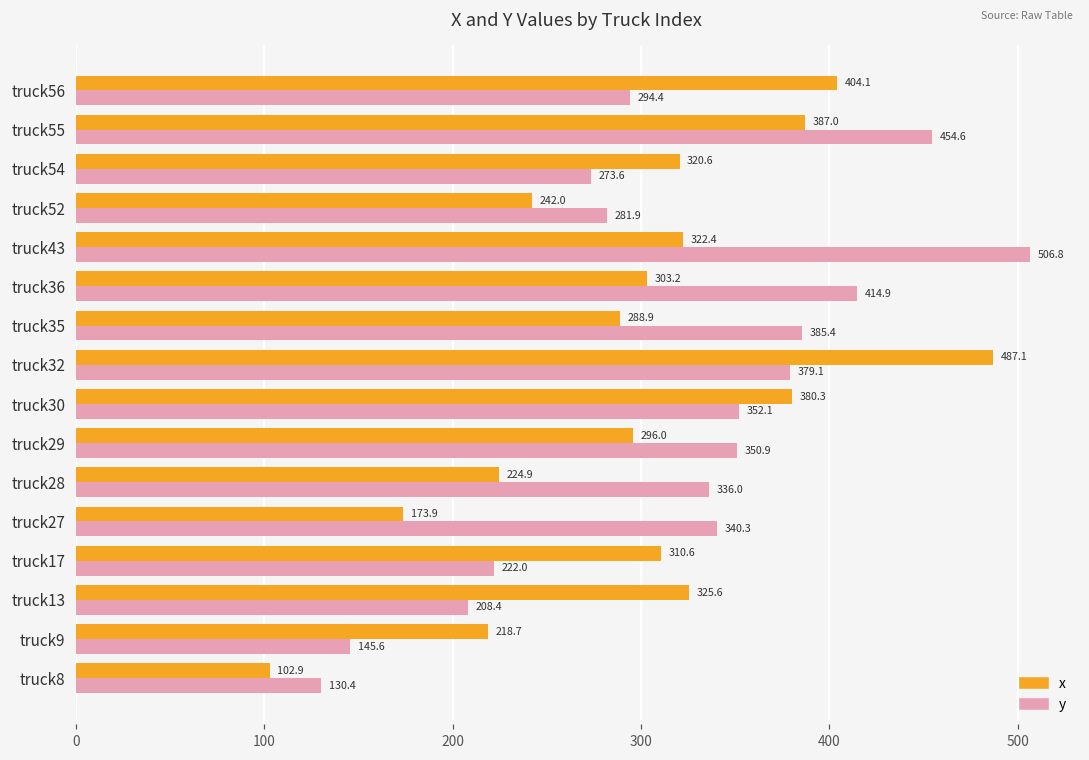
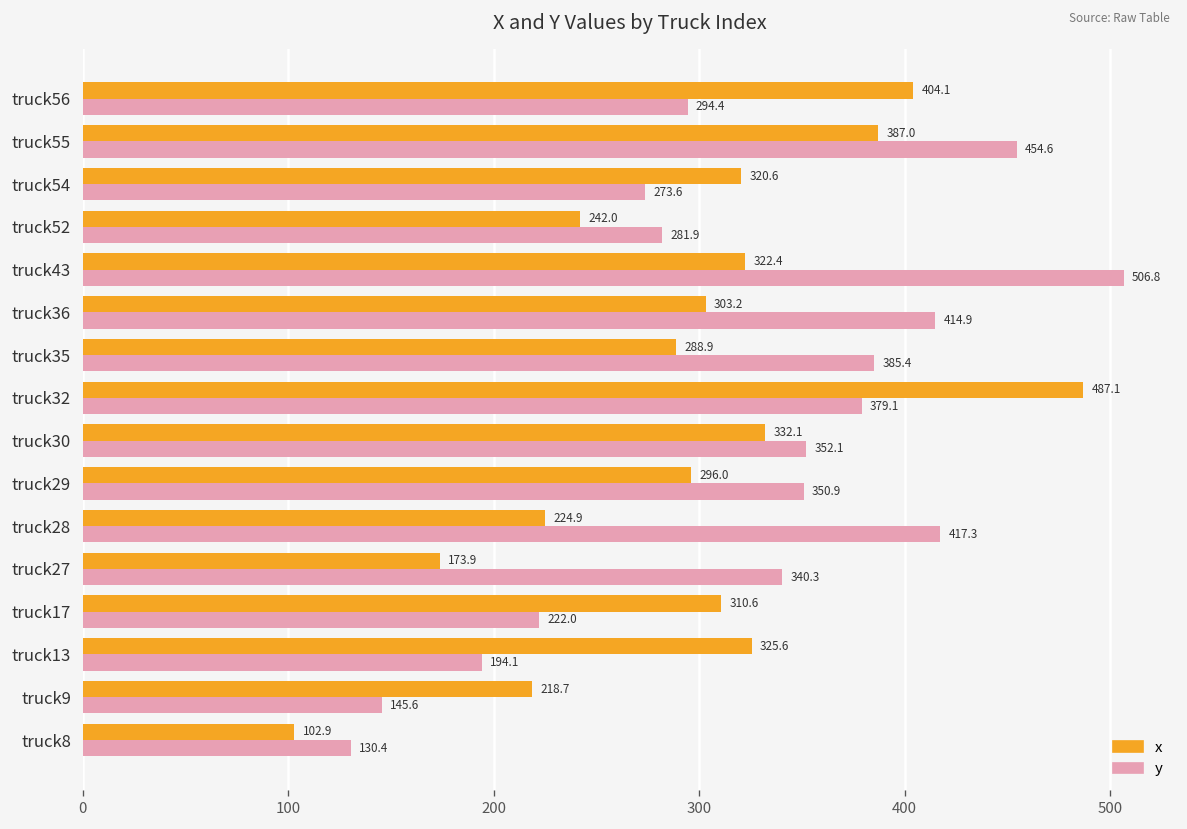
x, truck30: 380.3 -> 332.1
y, truck28: 336.0 -> 417.3
y, truck13: 208.4 -> 194.1
